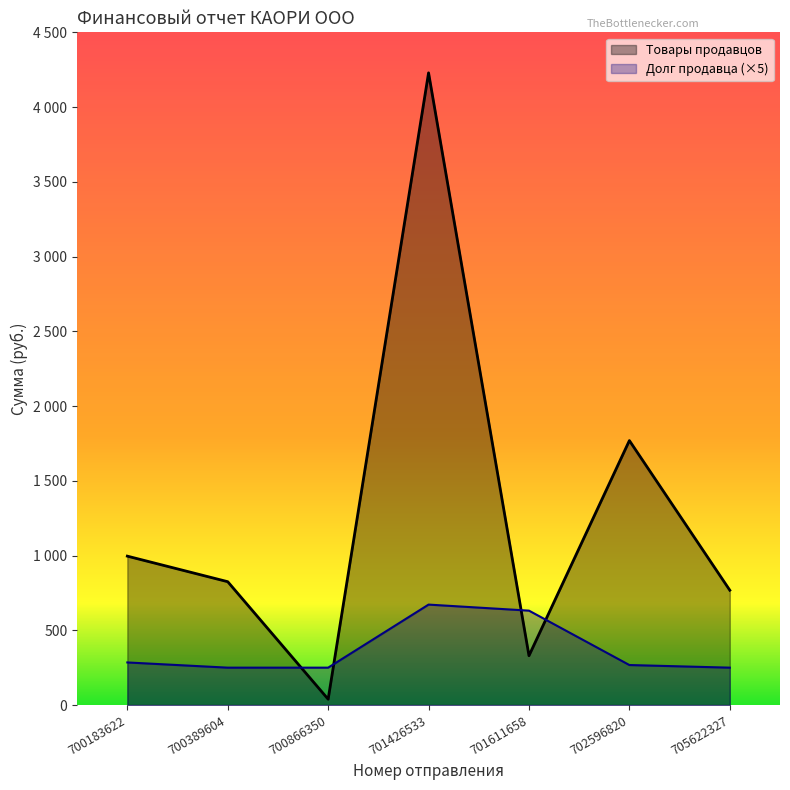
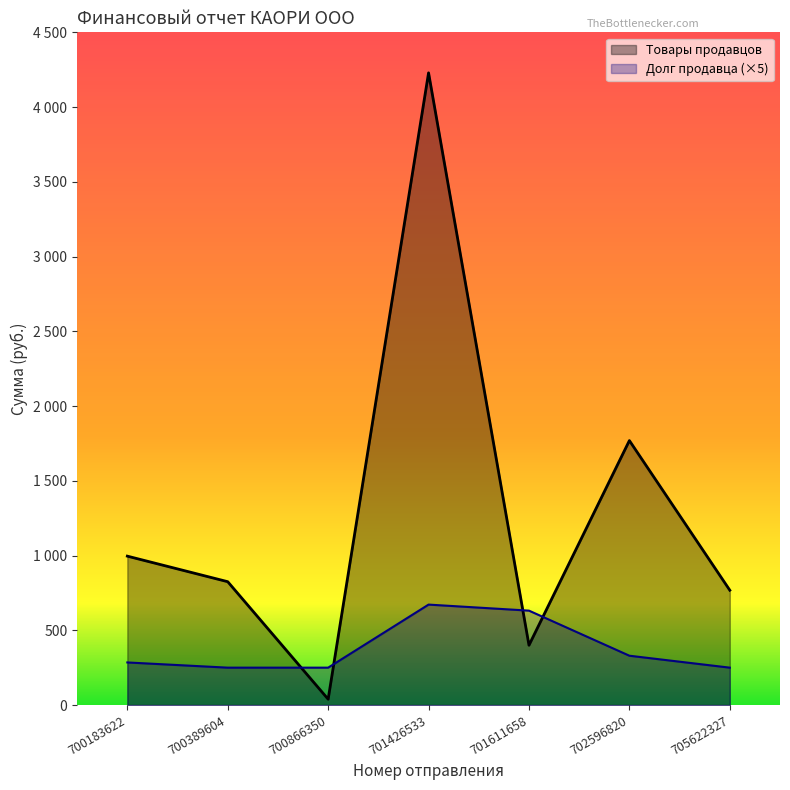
Товары продавцов, 701611658: 330 -> 400
Долг продавца (×5), 702596820: 270 -> 330
